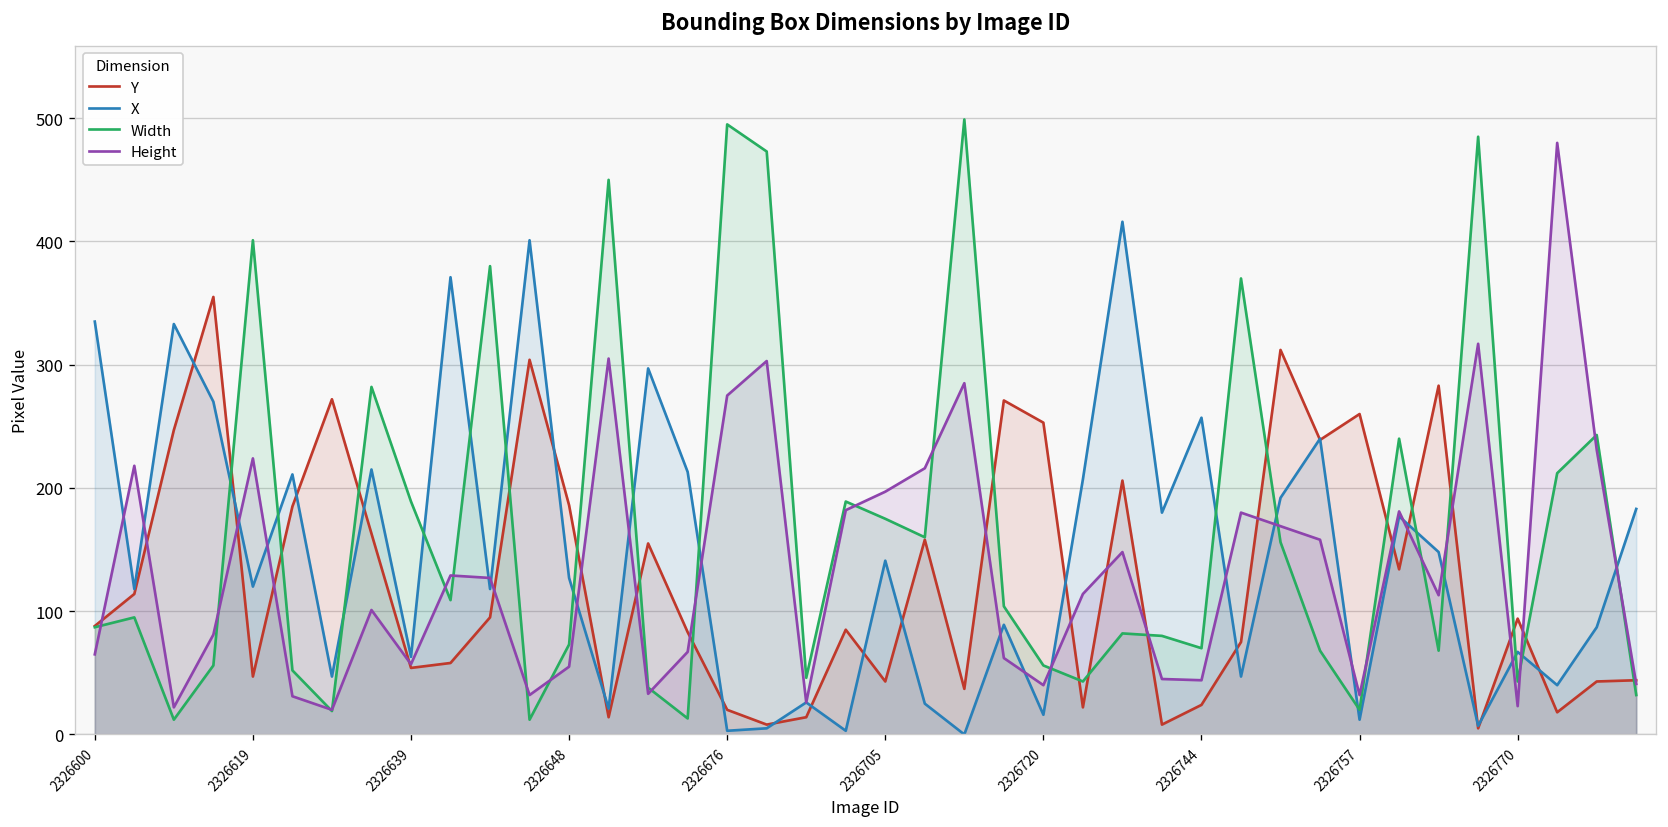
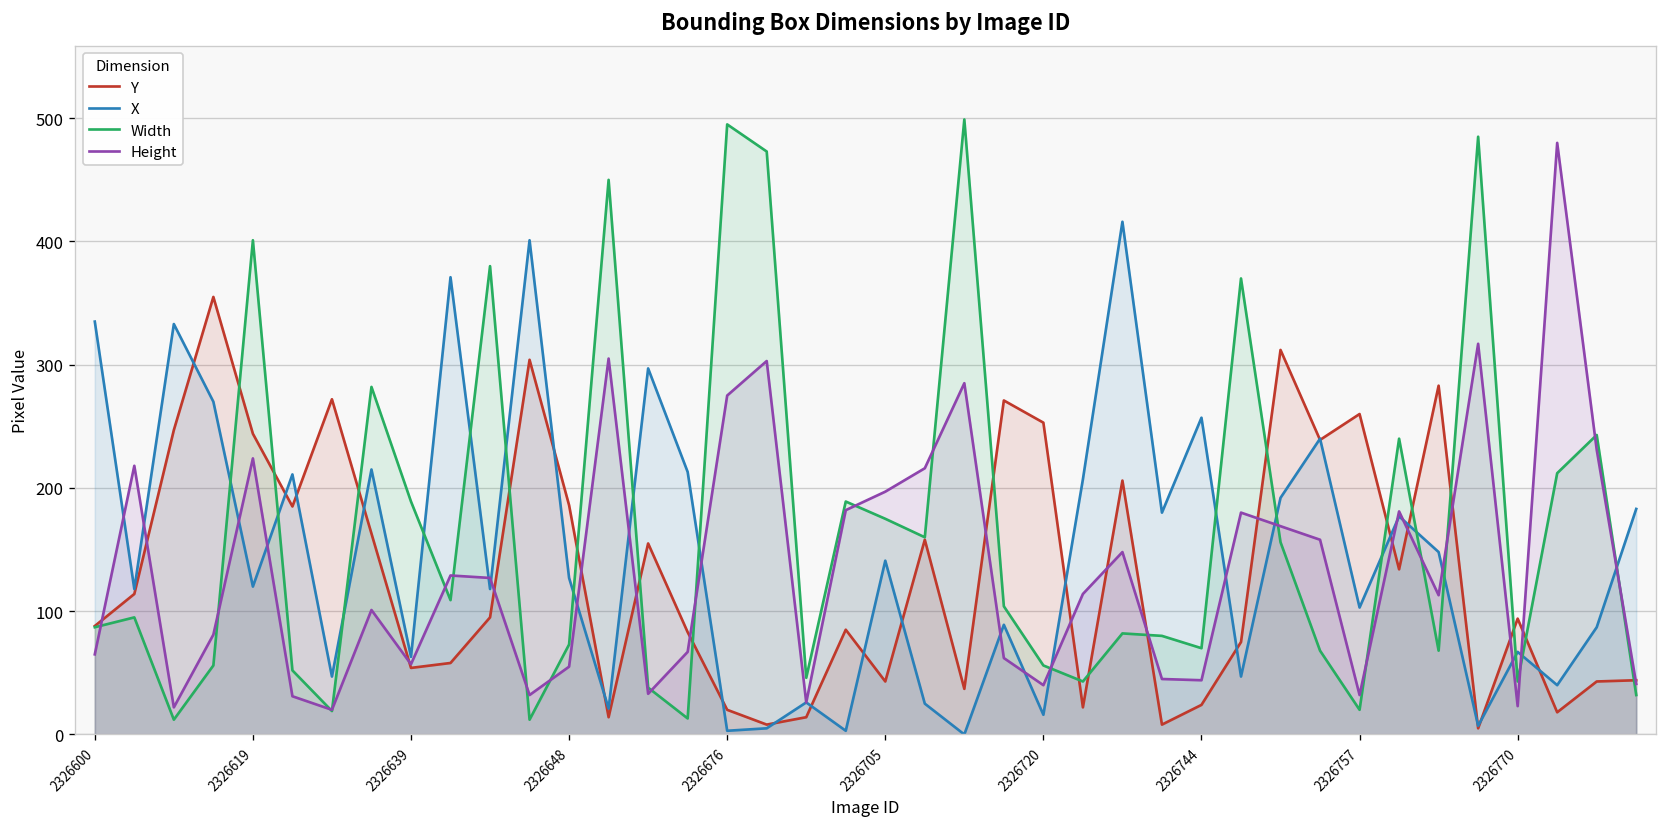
Y, 2326619: 47 -> 244
X, 2326757: 12 -> 103
